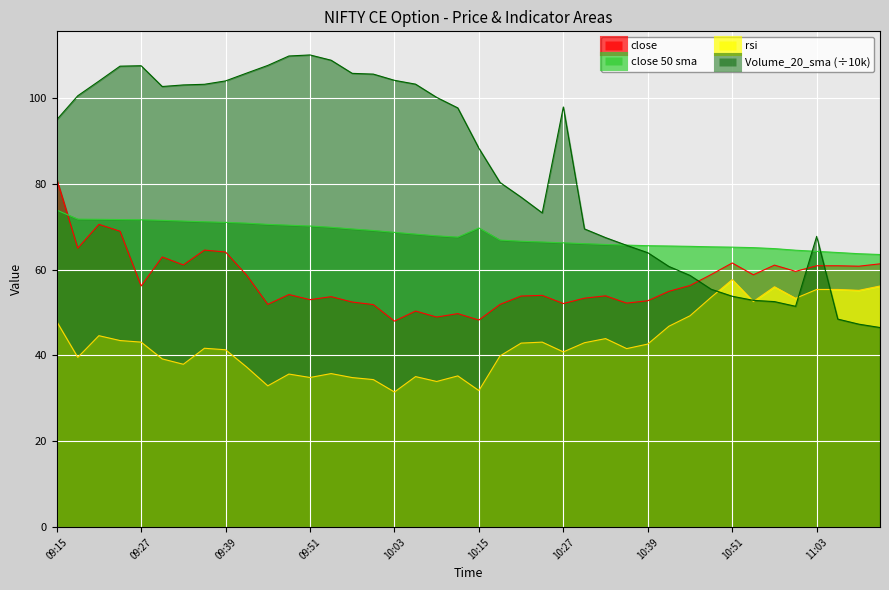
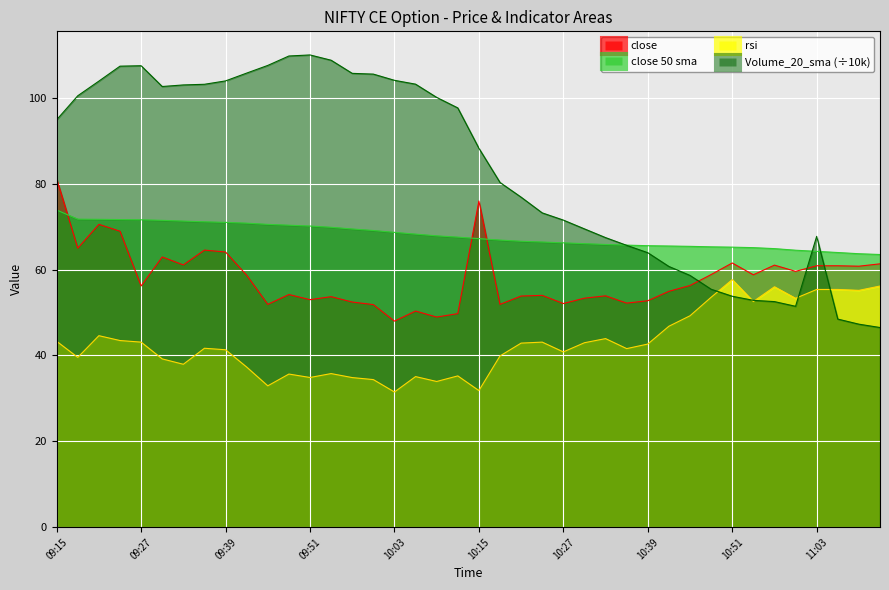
rsi, 09:15: 48 -> 43
close, 10:15: 48 -> 76
close 50 sma, 10:15: 70 -> 67
Volume_20_sma (÷10k), 10:27: 98 -> 72
